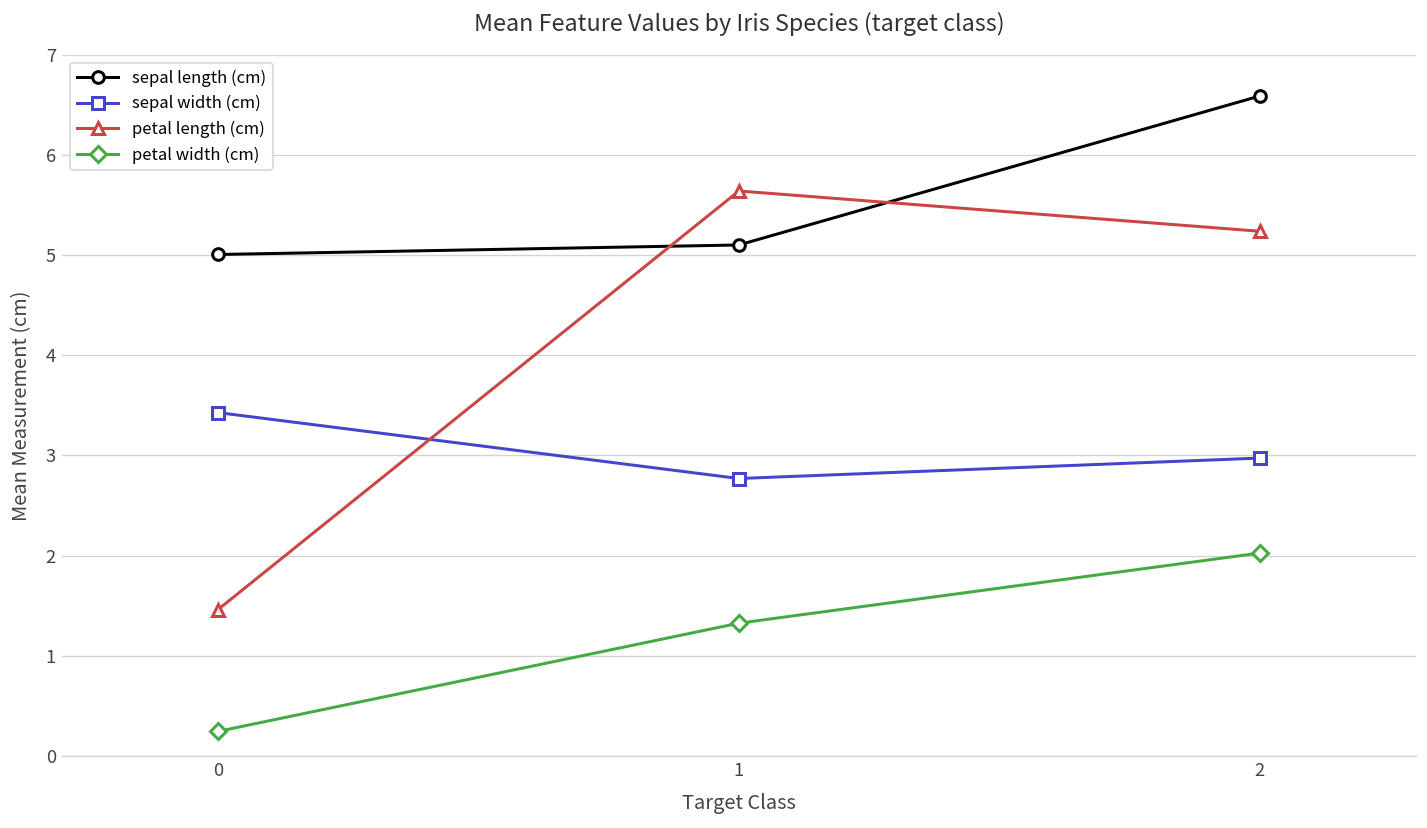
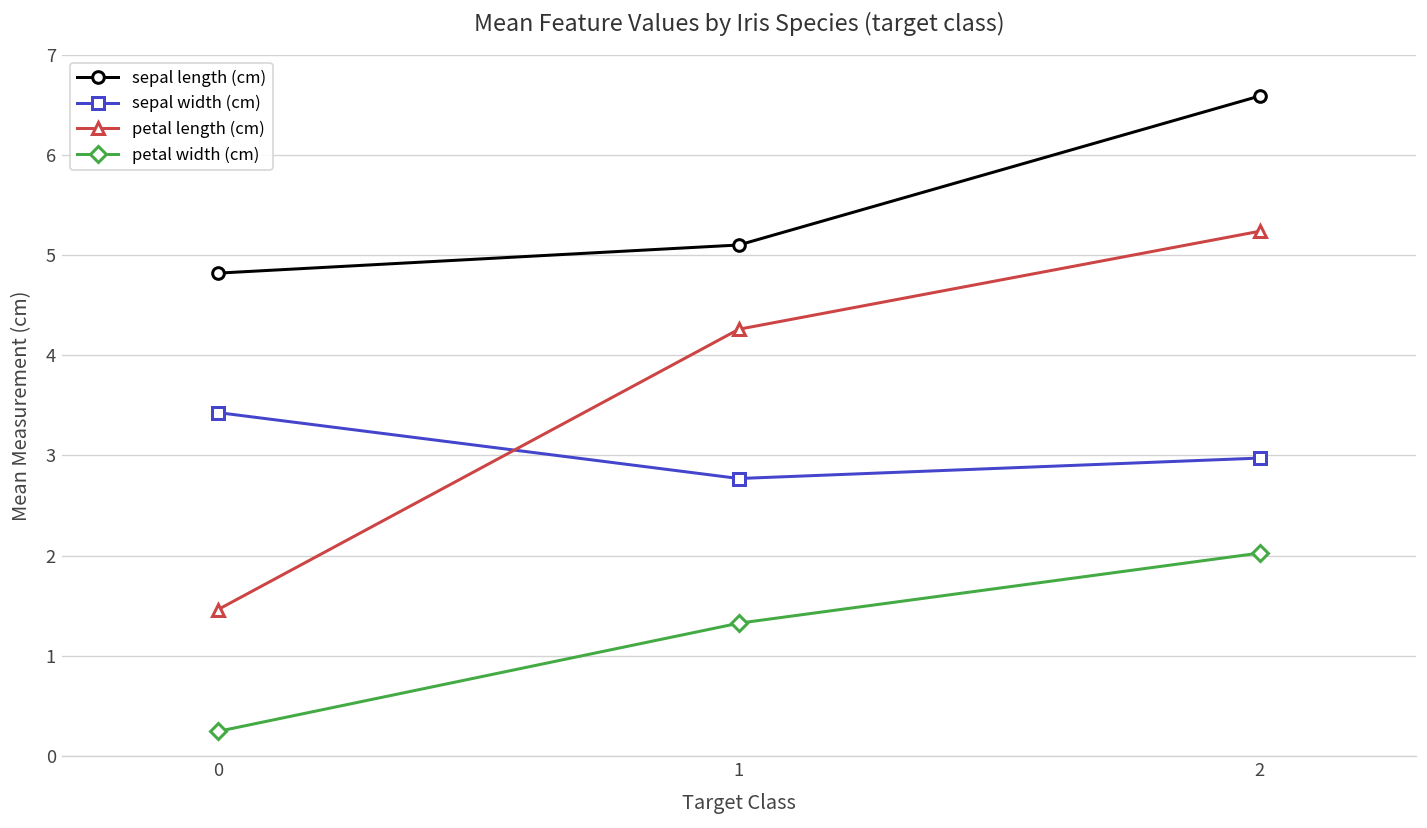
sepal length (cm), 0: 5.0 -> 4.8
petal length (cm), 1: 5.6 -> 4.3
